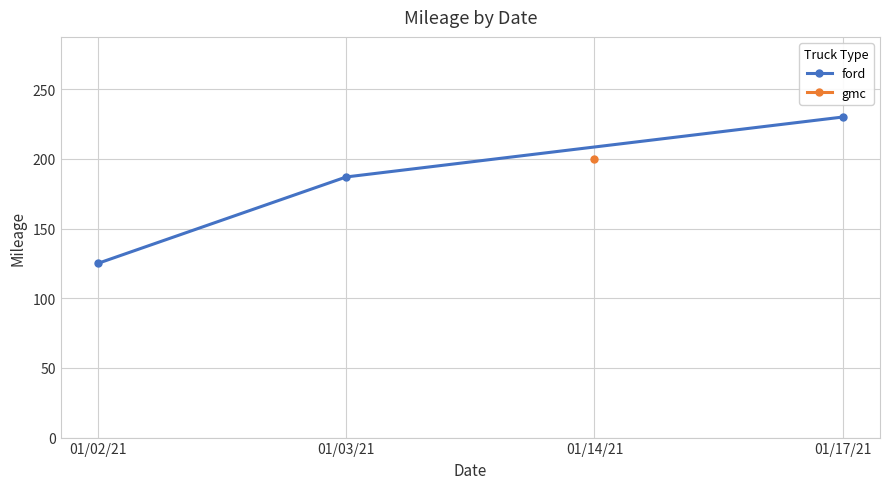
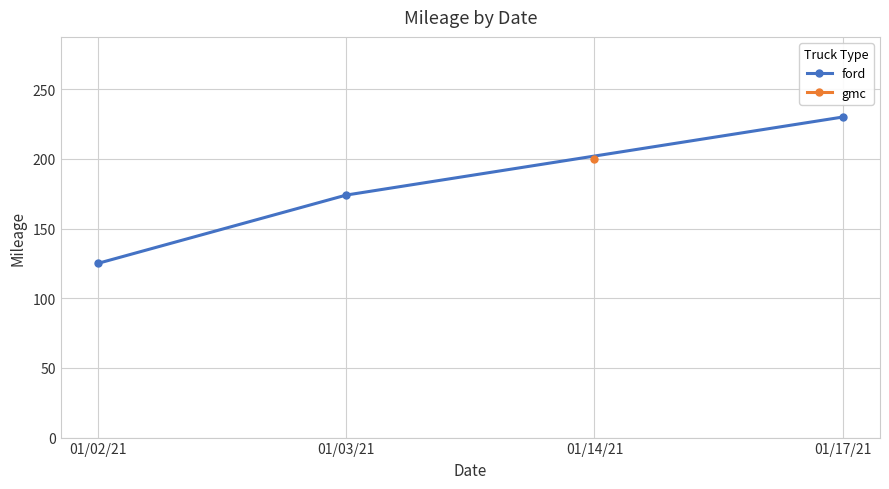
ford, 01/03/21: 187 -> 174
